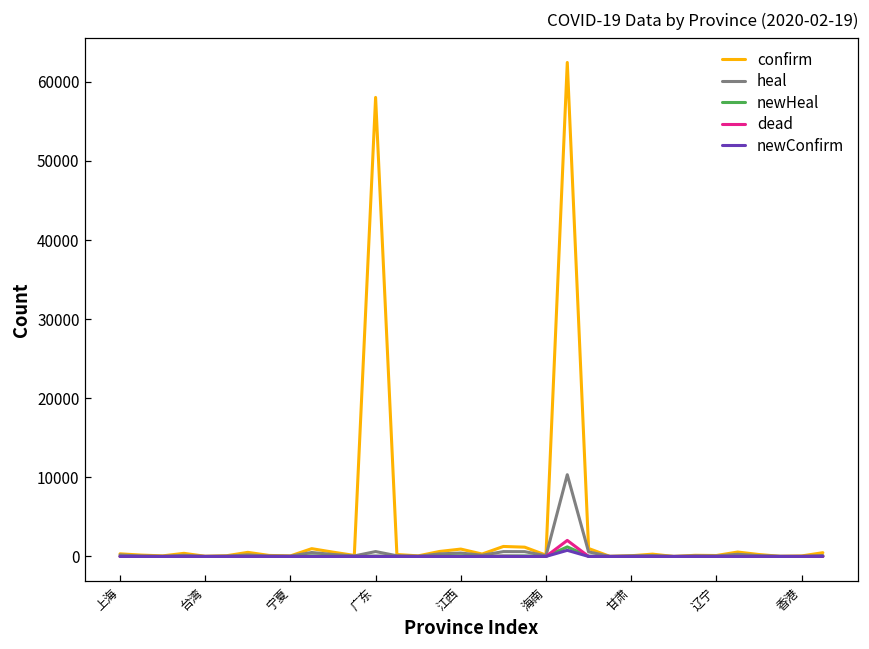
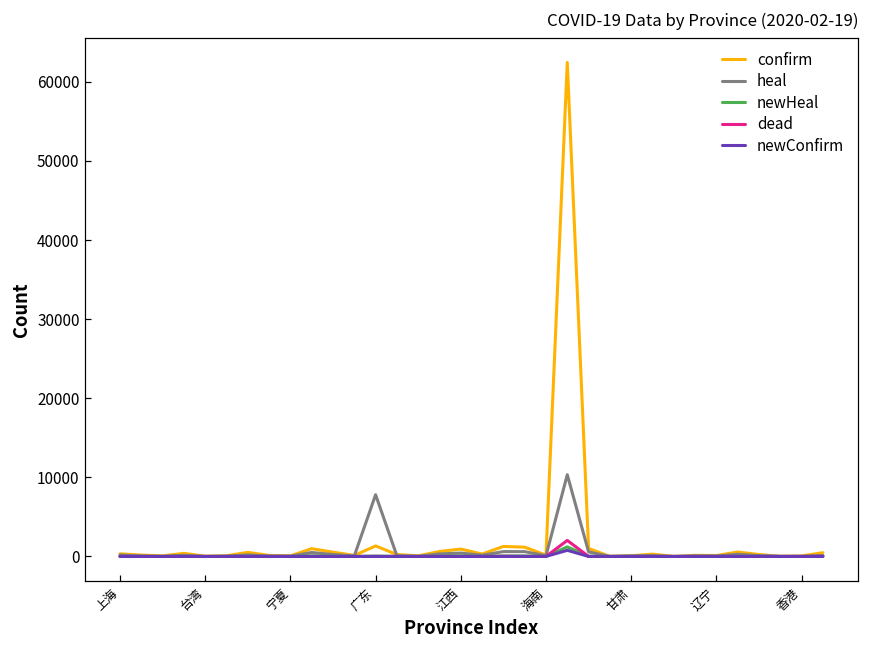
confirm, 广东: 58000 -> 1000
heal, 广东: 1000 -> 8000
